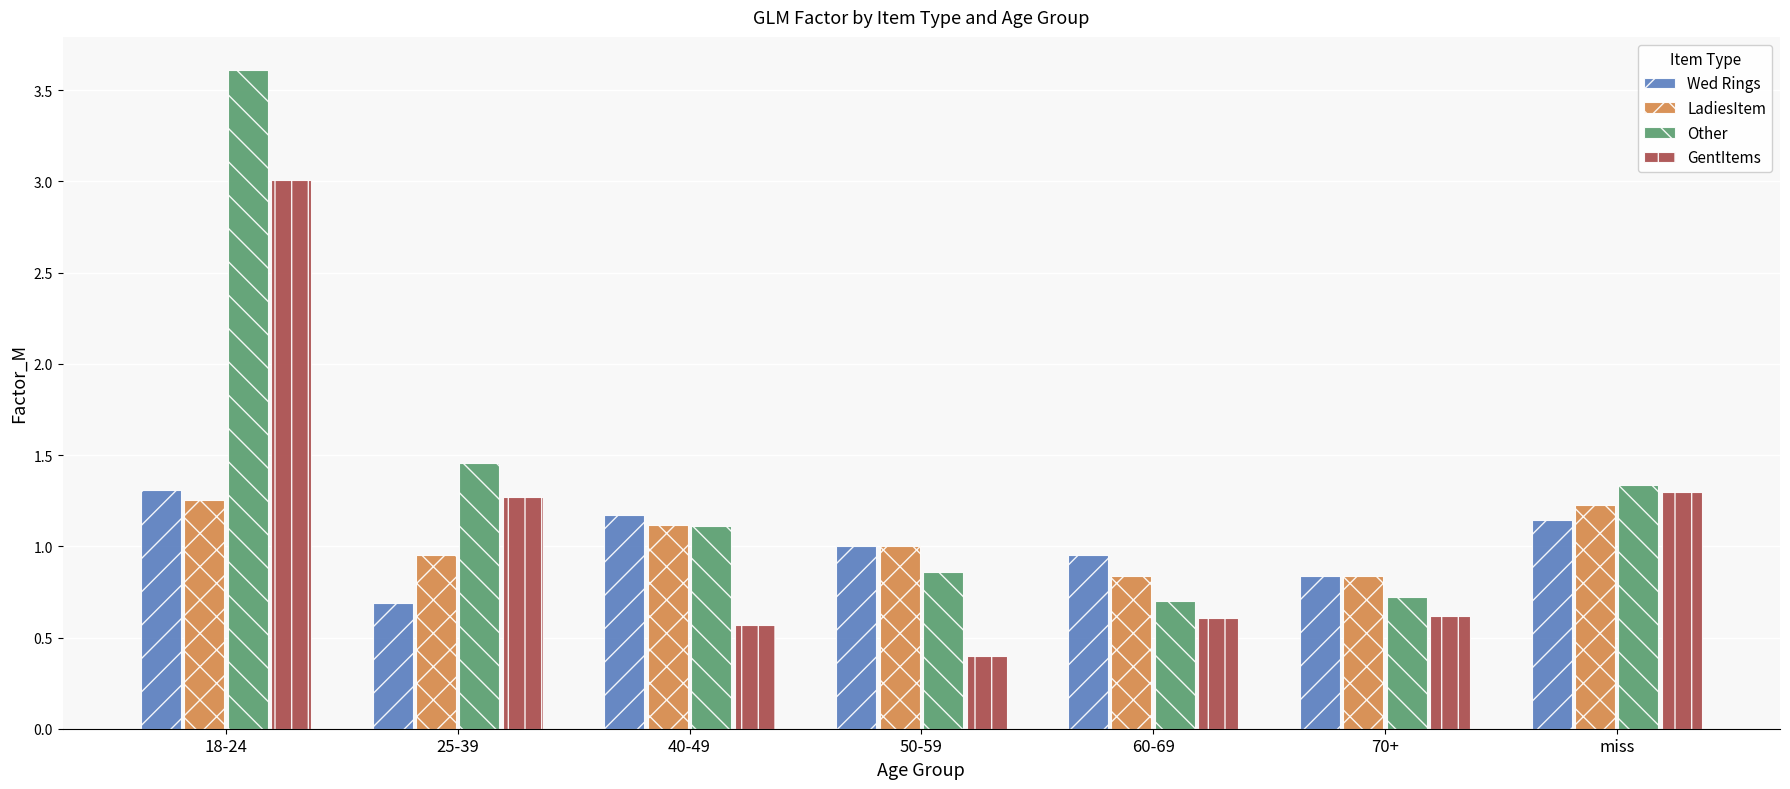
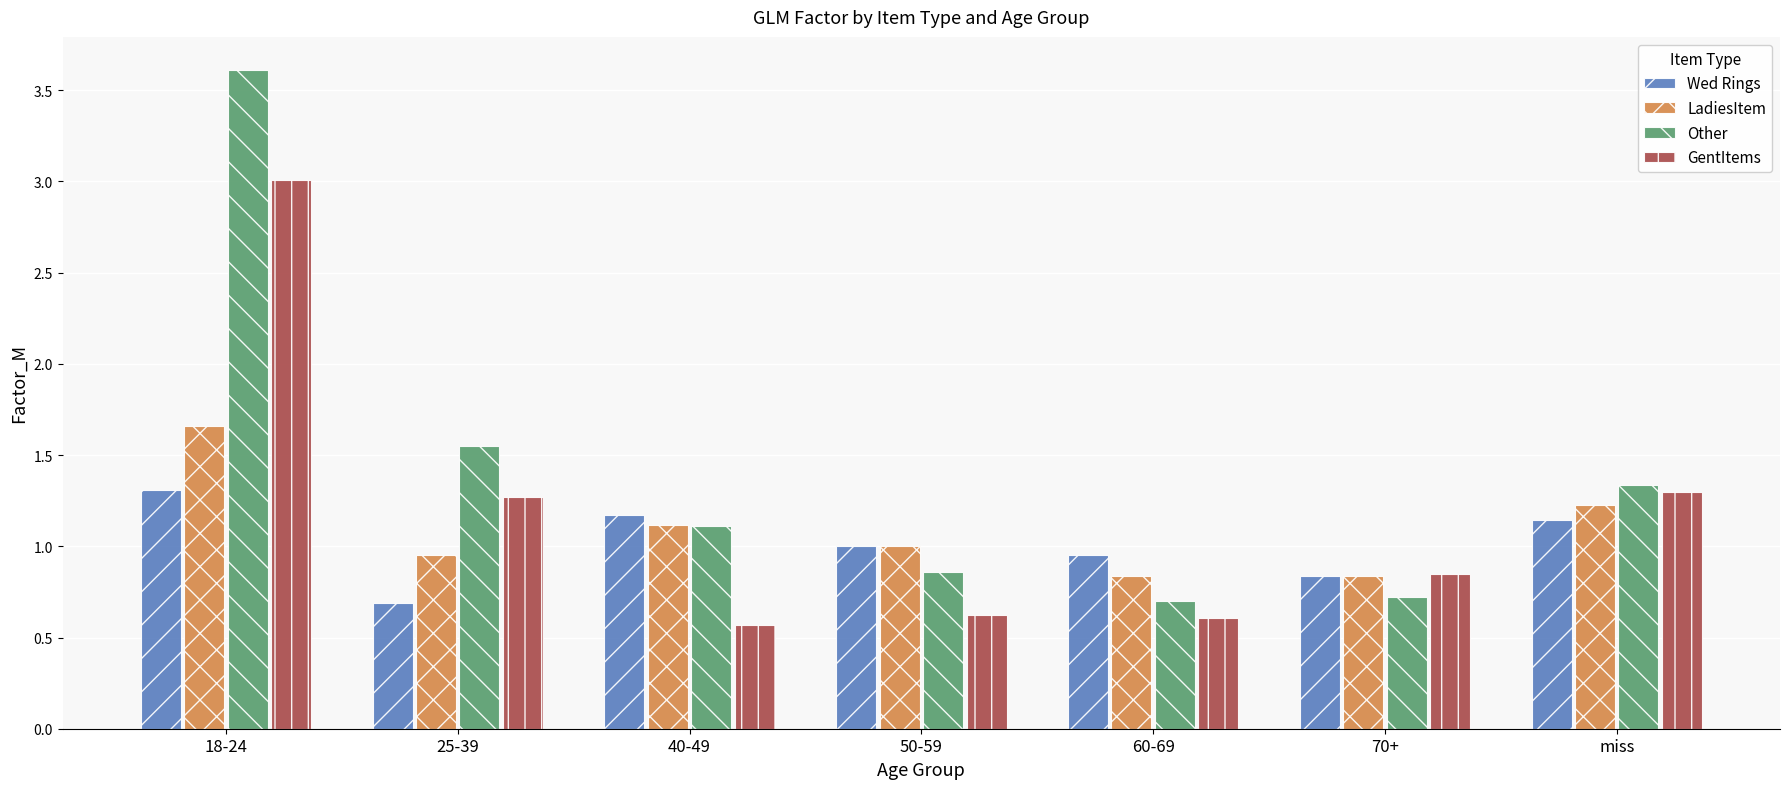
LadiesItem, 18-24: 1.25 -> 1.66
Other, 25-39: 1.46 -> 1.55
GentItems, 50-59: 0.40 -> 0.62
GentItems, 70+: 0.62 -> 0.85
